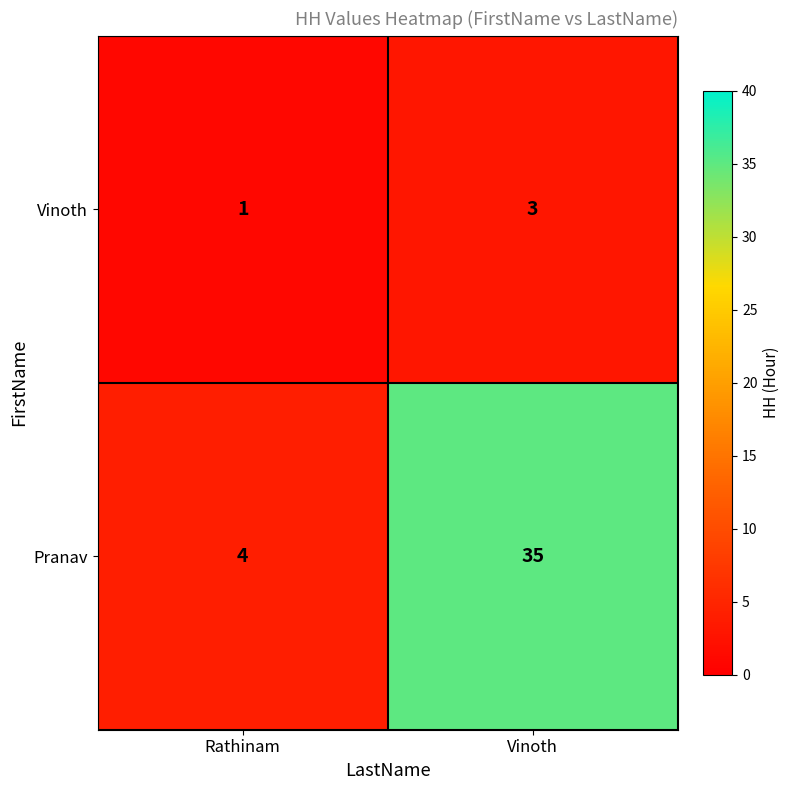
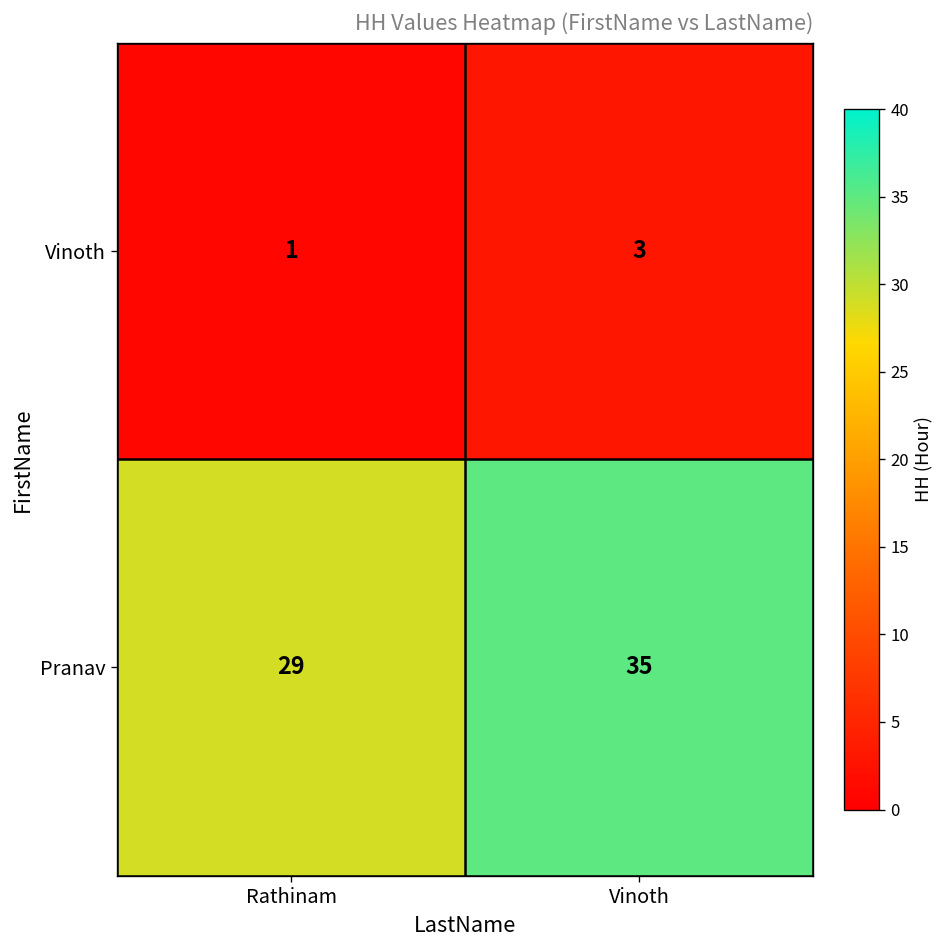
Pranav, Rathinam: 4 -> 29
